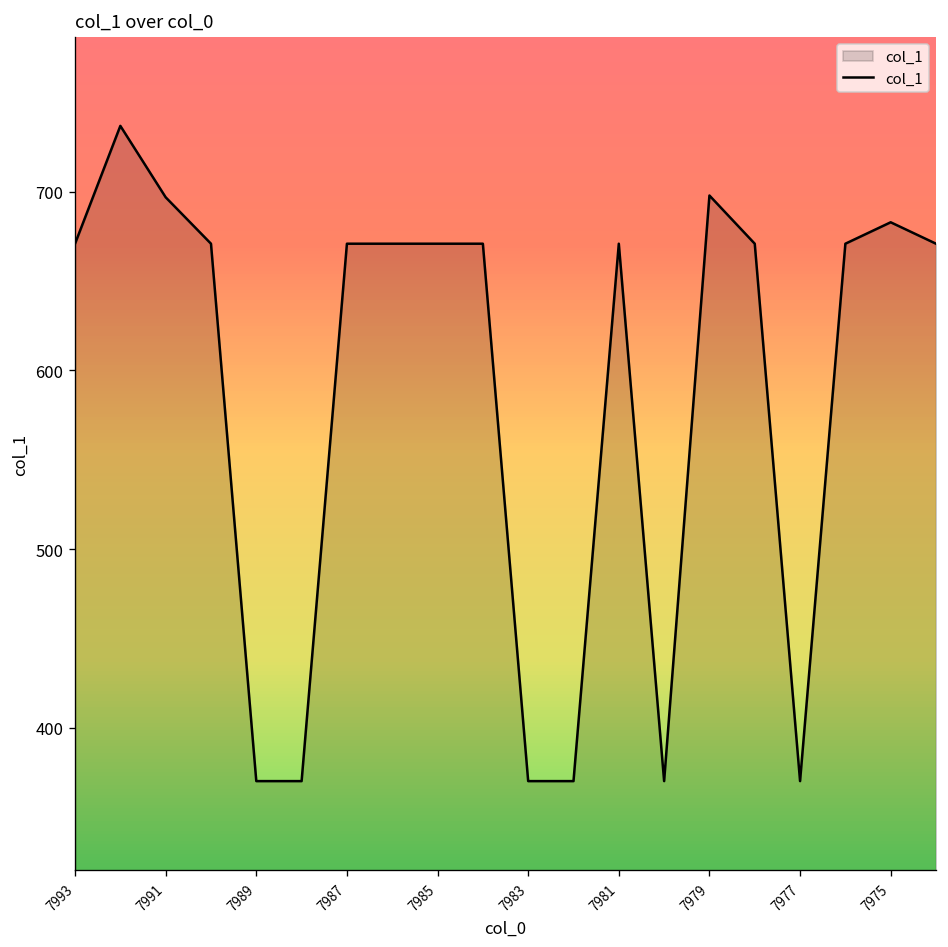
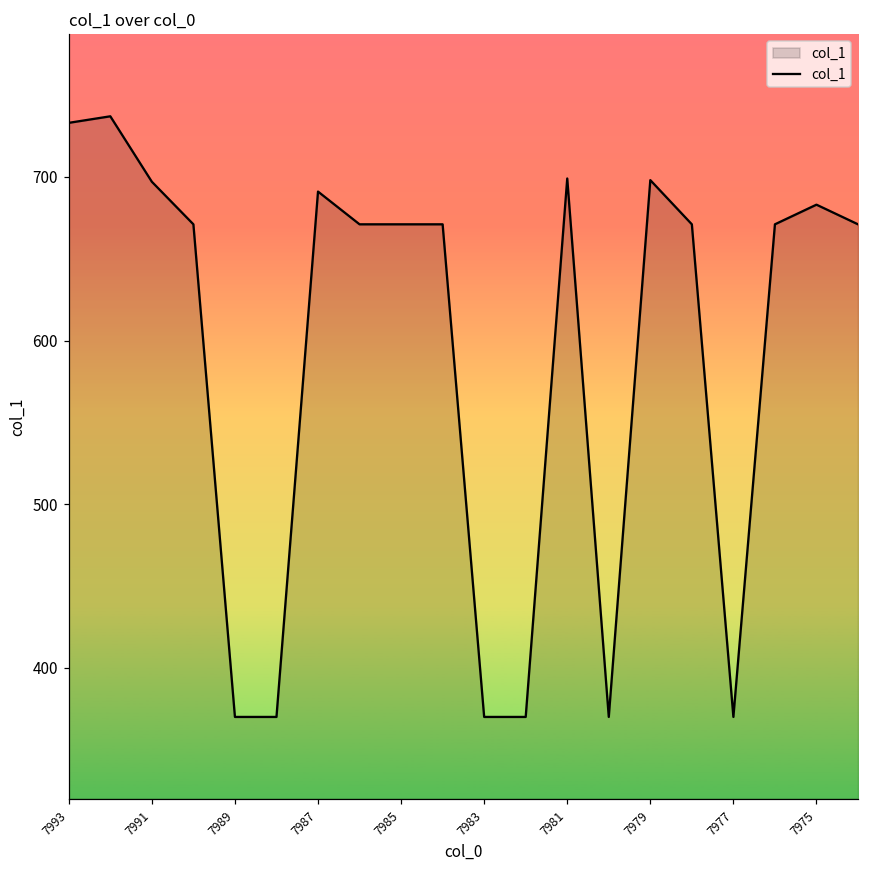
7993: 671 -> 733
7987: 671 -> 691
7981: 671 -> 699
